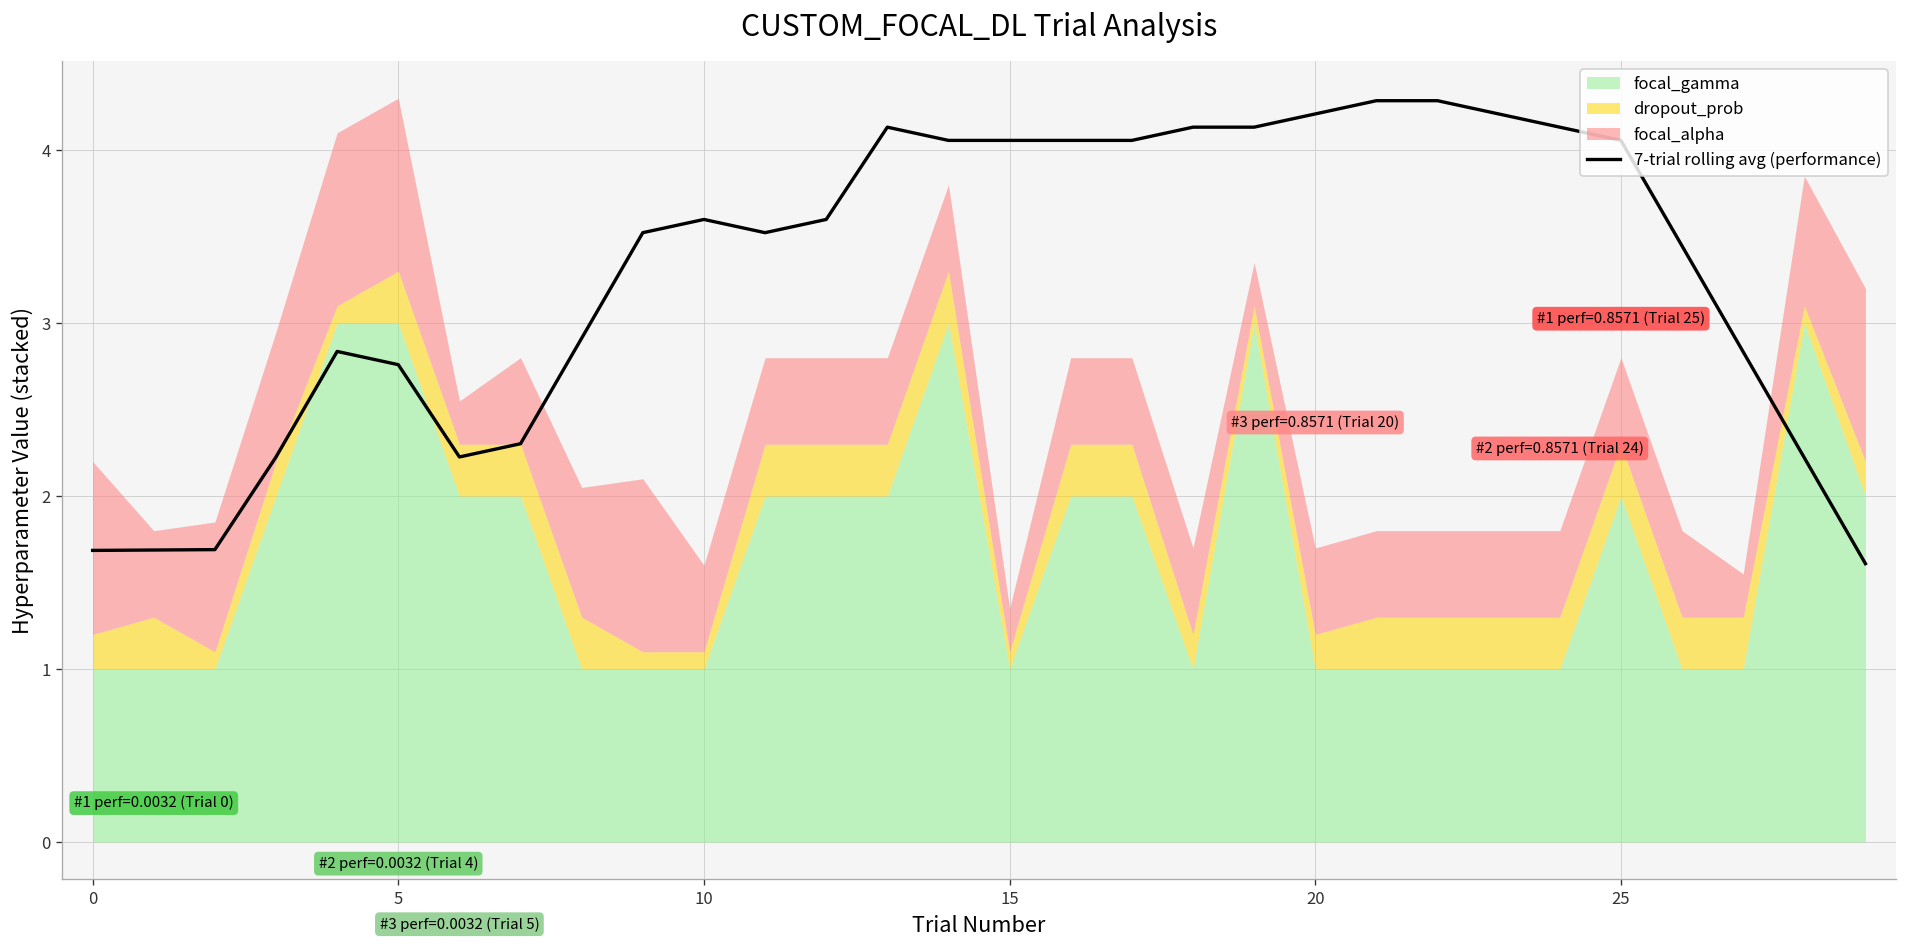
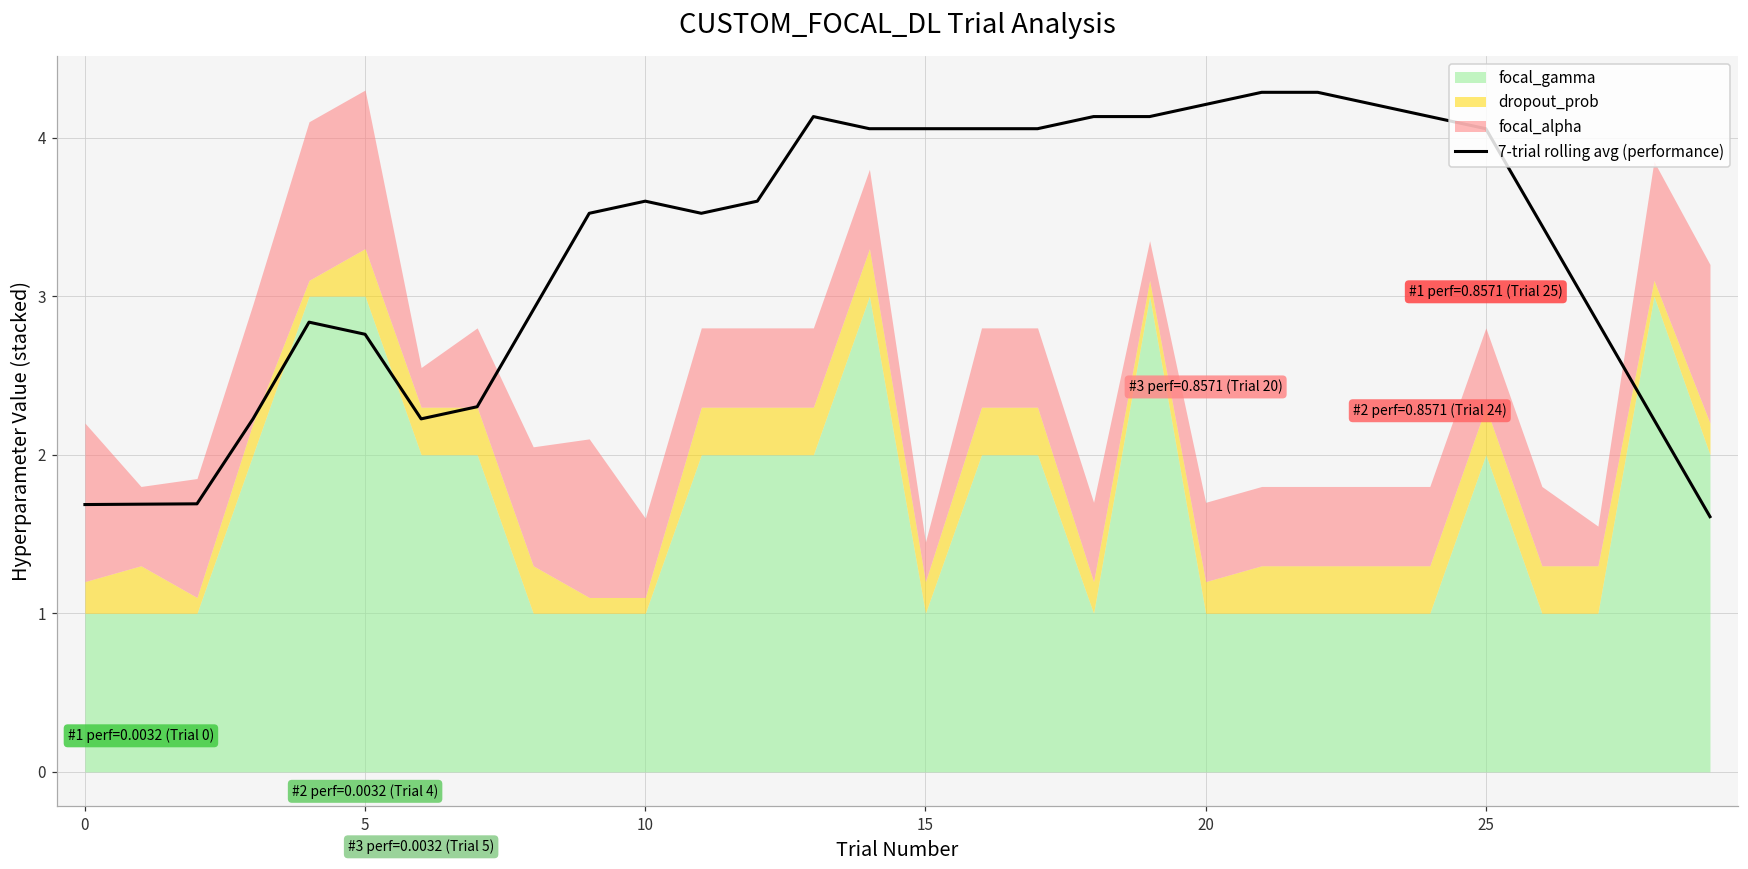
dropout_prob, 15: 0.1 -> 0.2
